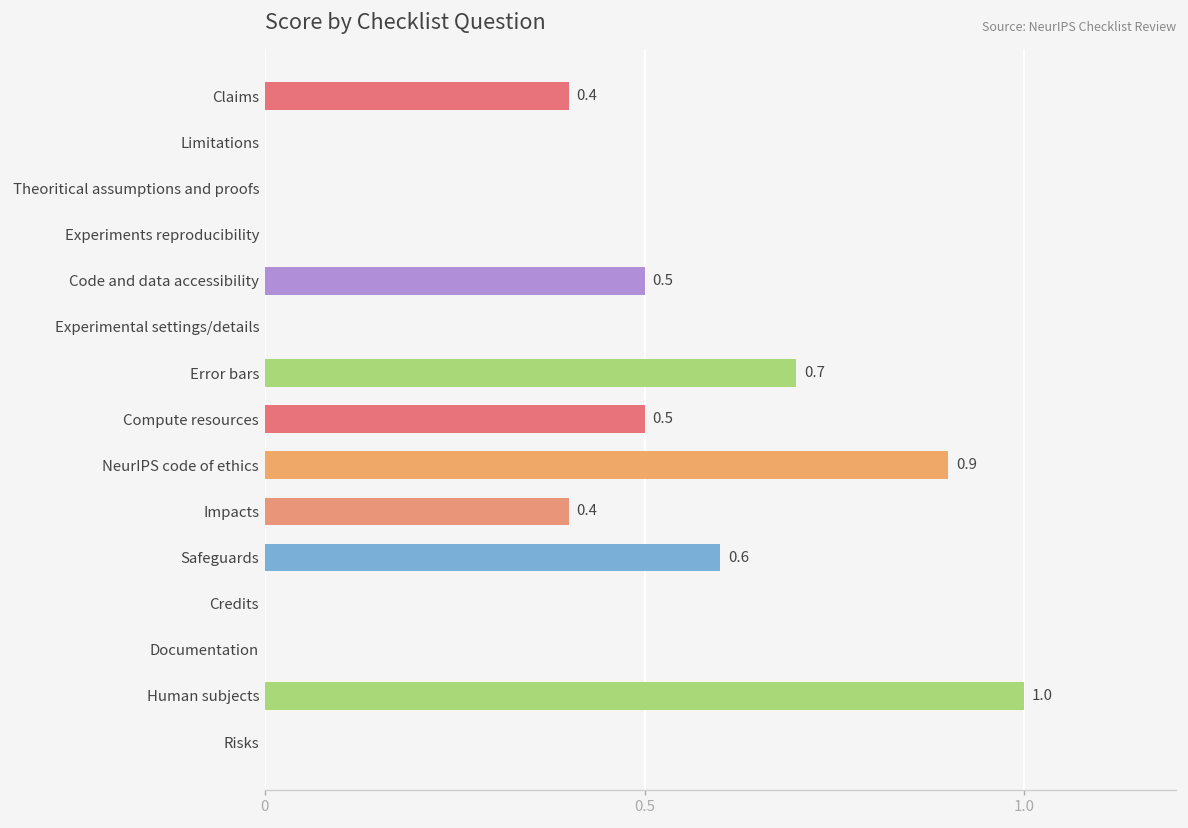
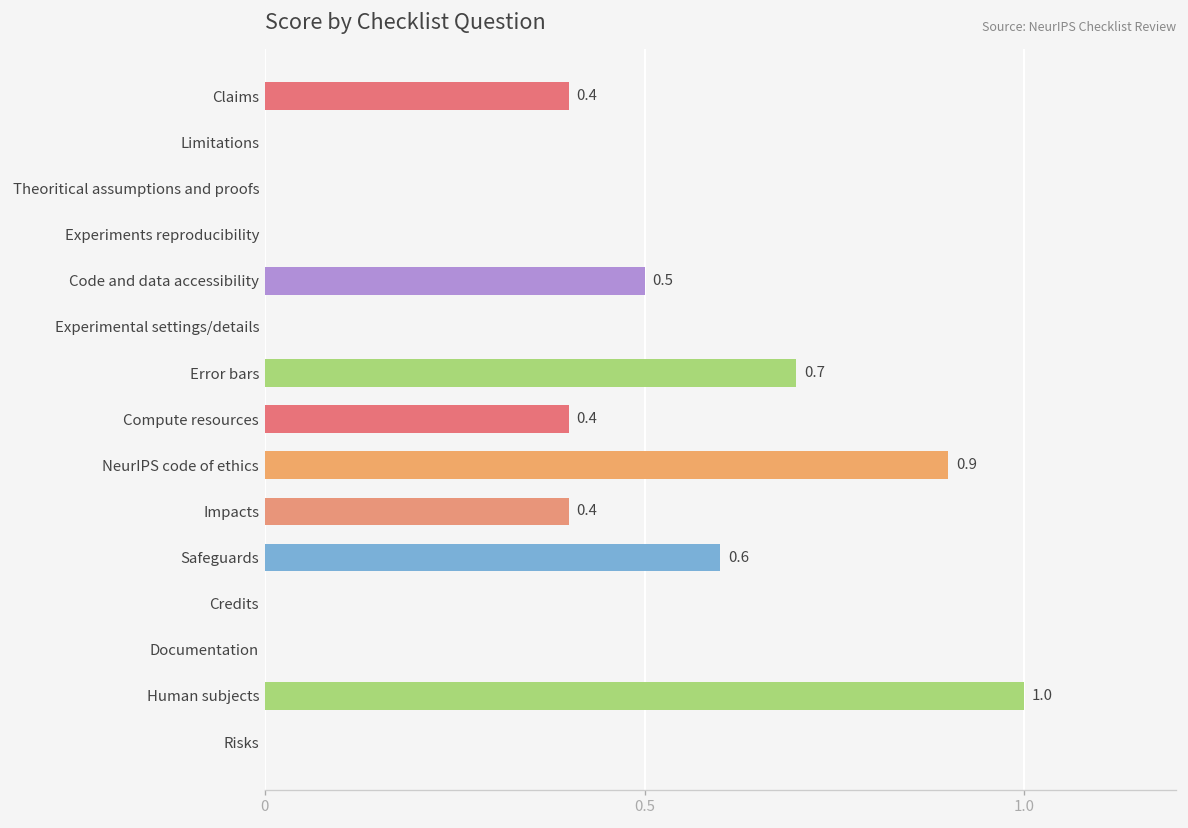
Compute resources: 0.5 -> 0.4
